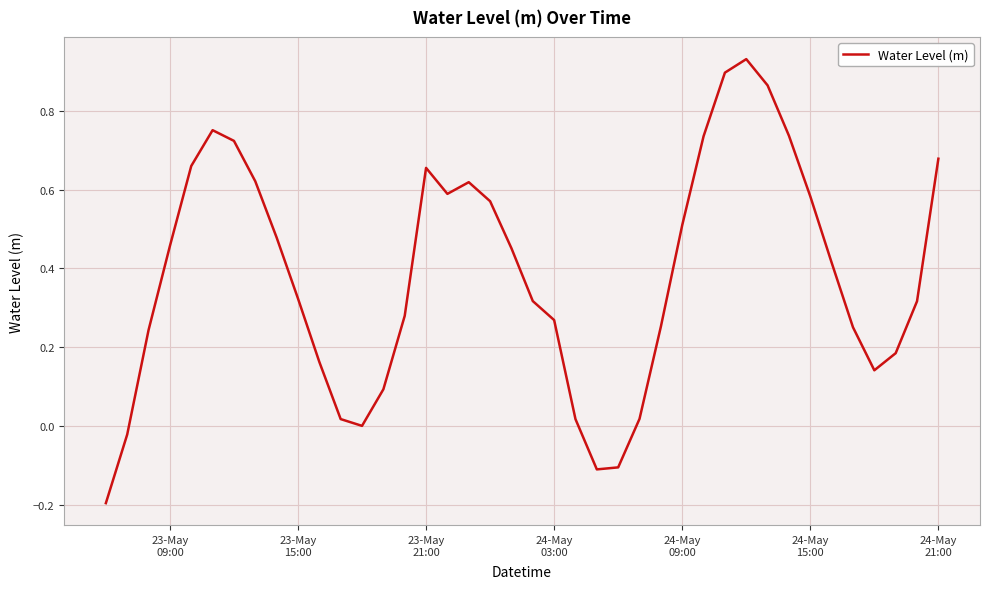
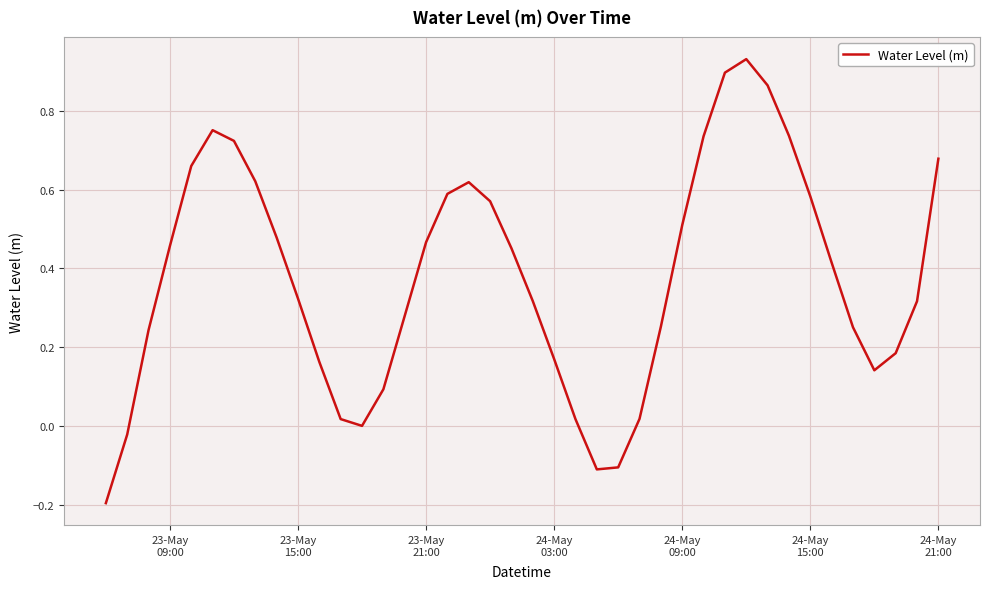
23-May 21:00: 0.66 -> 0.47
24-May 03:00: 0.27 -> 0.17
